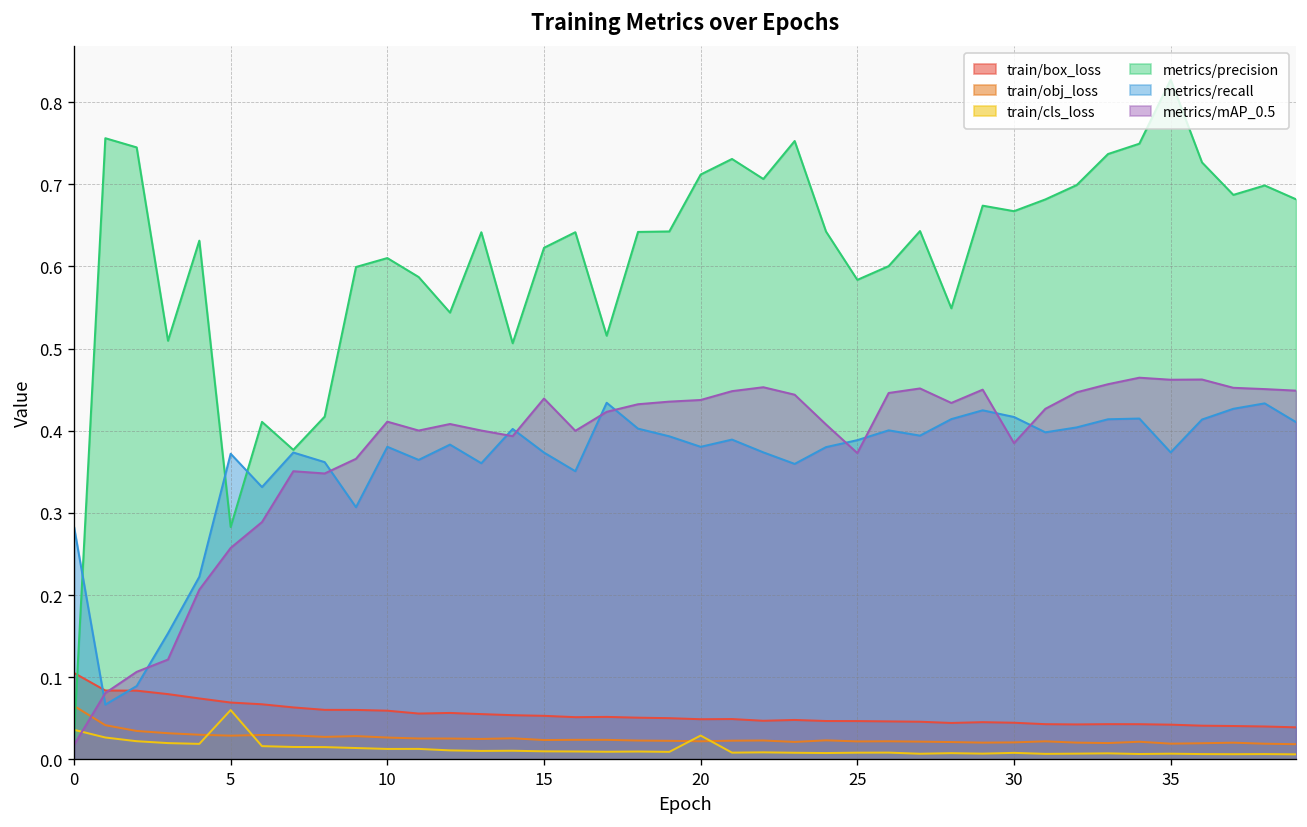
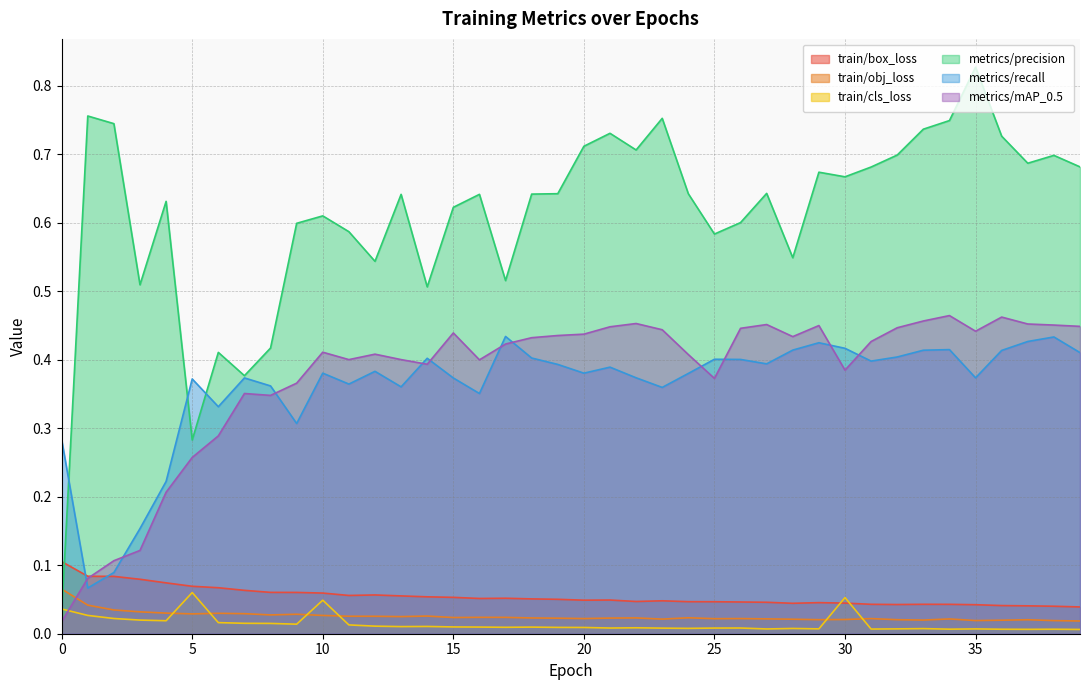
train/cls_loss, 10: 0.01 -> 0.05
train/cls_loss, 20: 0.03 -> 0.01
metrics/recall, 25: 0.39 -> 0.40
train/cls_loss, 30: 0.01 -> 0.05
metrics/mAP_0.5, 35: 0.46 -> 0.44
